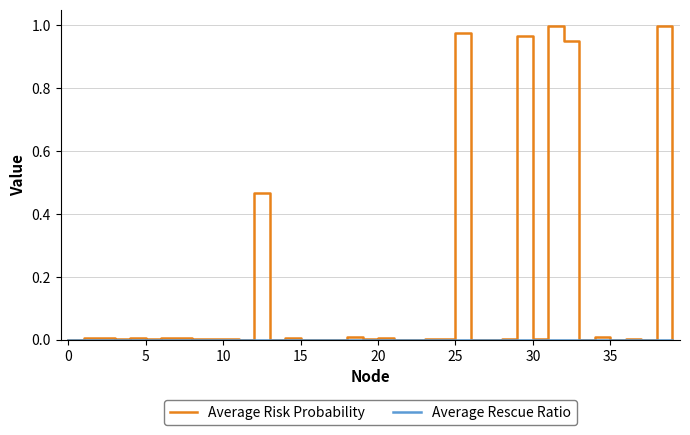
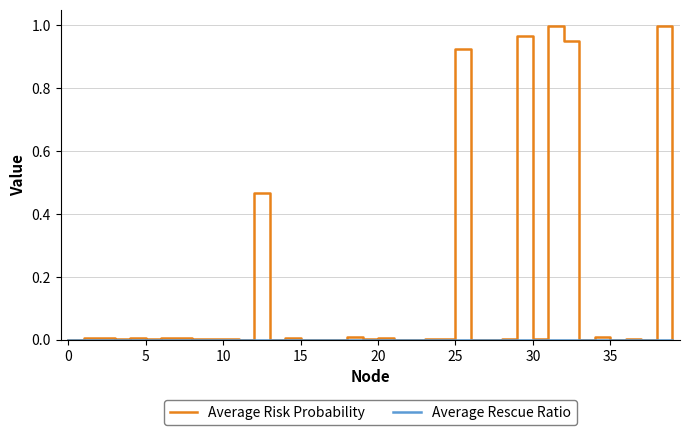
Average Risk Probability, 25: 0.98 -> 0.92
